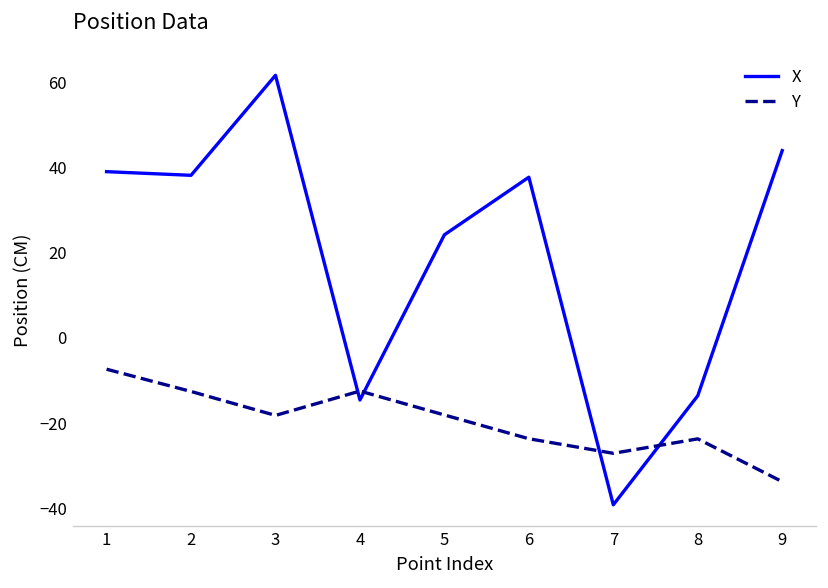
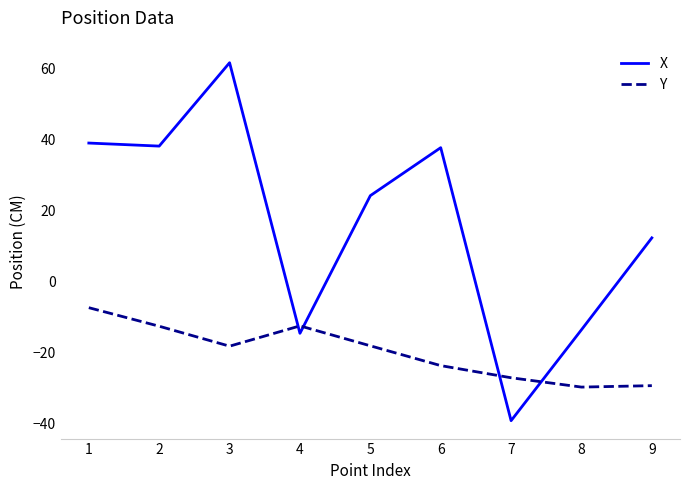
Y, 8: -24 -> -30
X, 9: 44 -> 12
Y, 9: -34 -> -29
